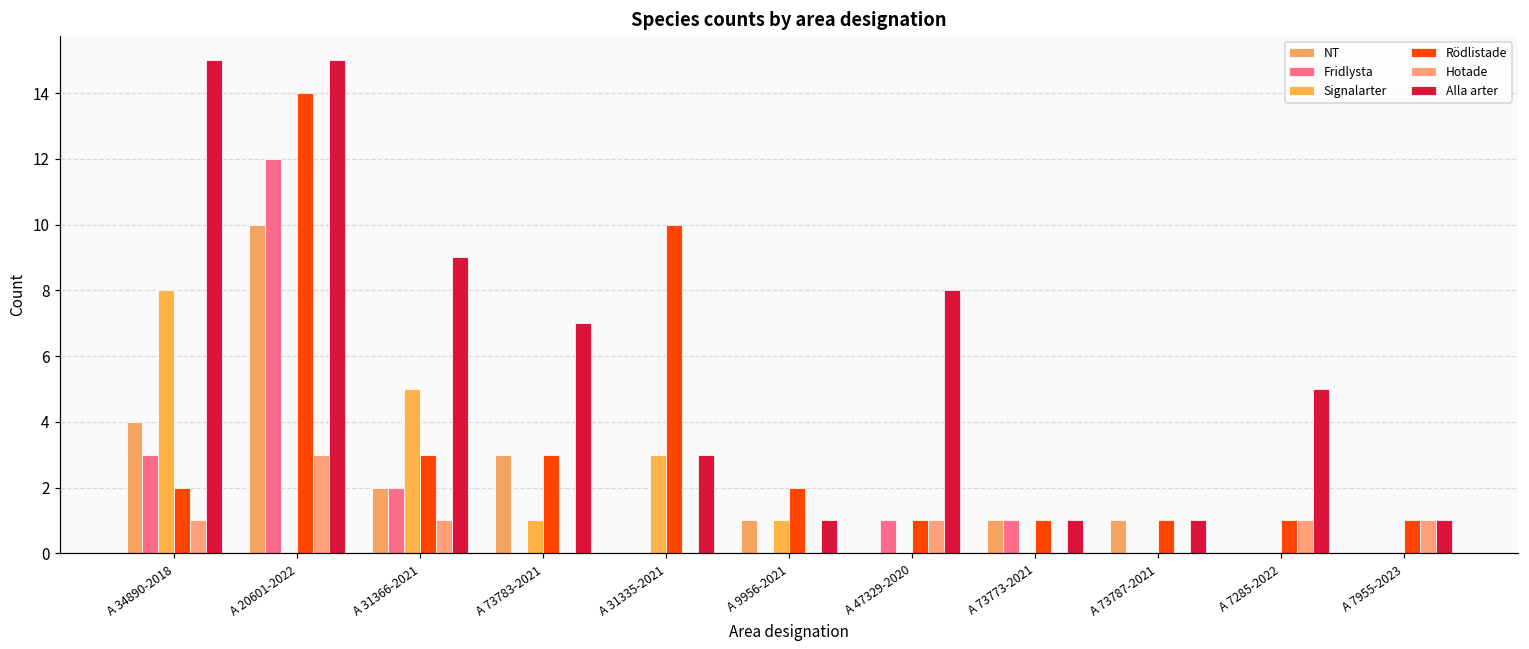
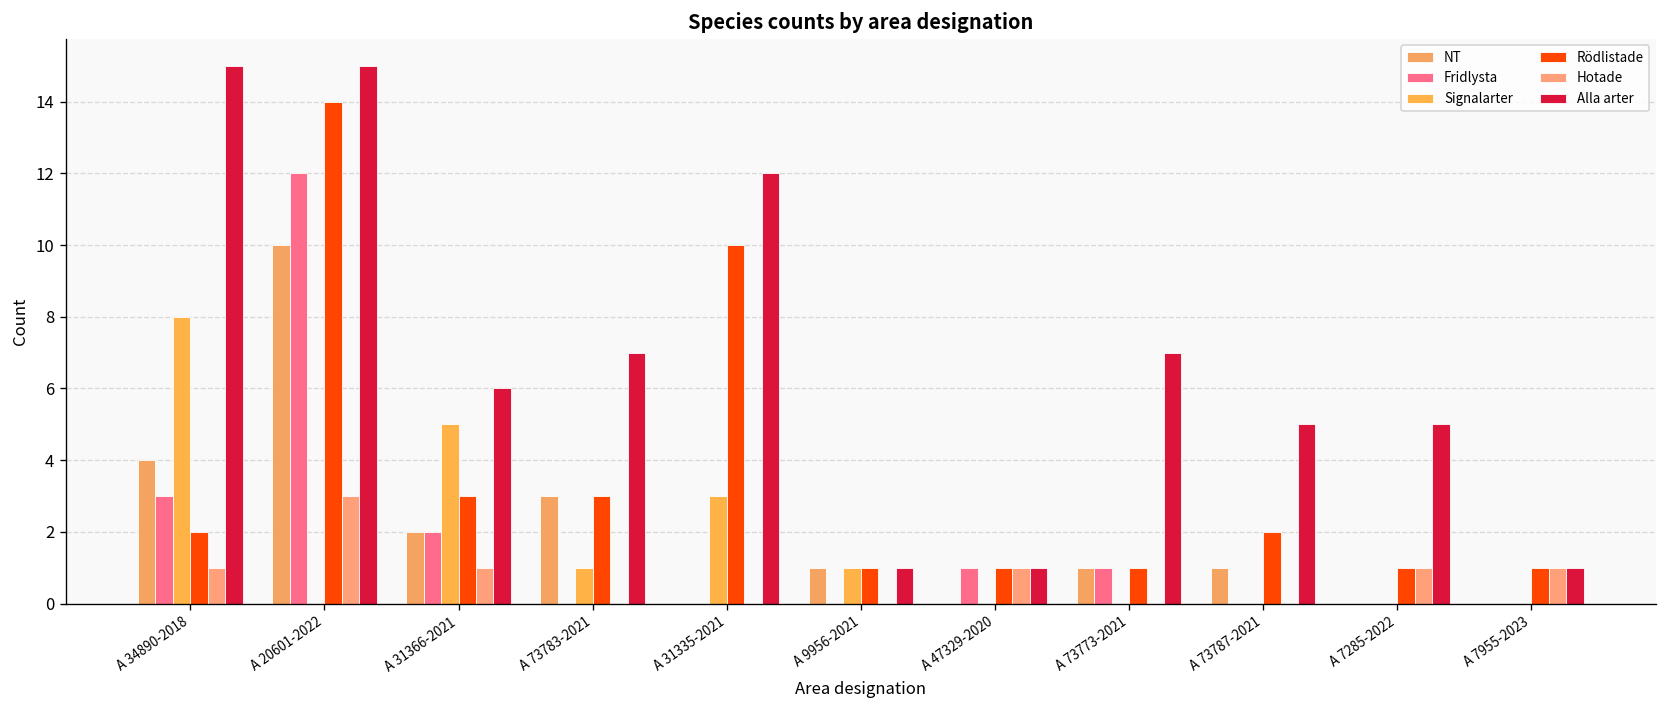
Alla arter, A 31366-2021: 9 -> 6
Alla arter, A 31335-2021: 3 -> 12
Rödlistade, A 9956-2021: 2 -> 1
Alla arter, A 47329-2020: 8 -> 1
Alla arter, A 73773-2021: 1 -> 7
Rödlistade, A 73787-2021: 1 -> 2
Alla arter, A 73787-2021: 1 -> 5
